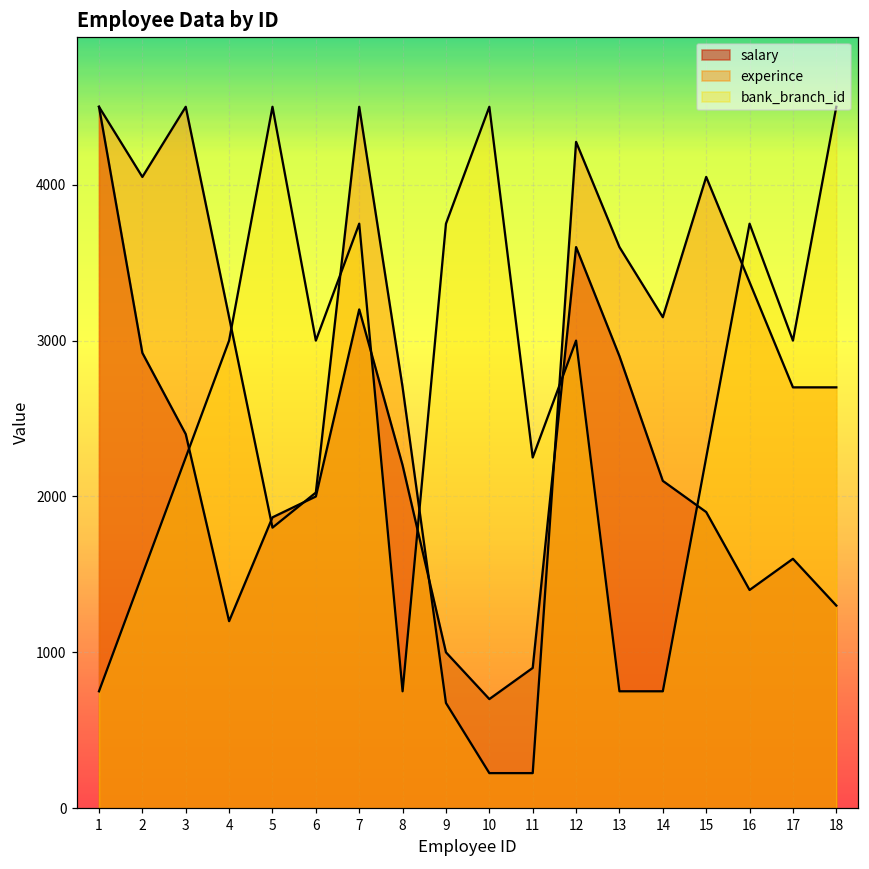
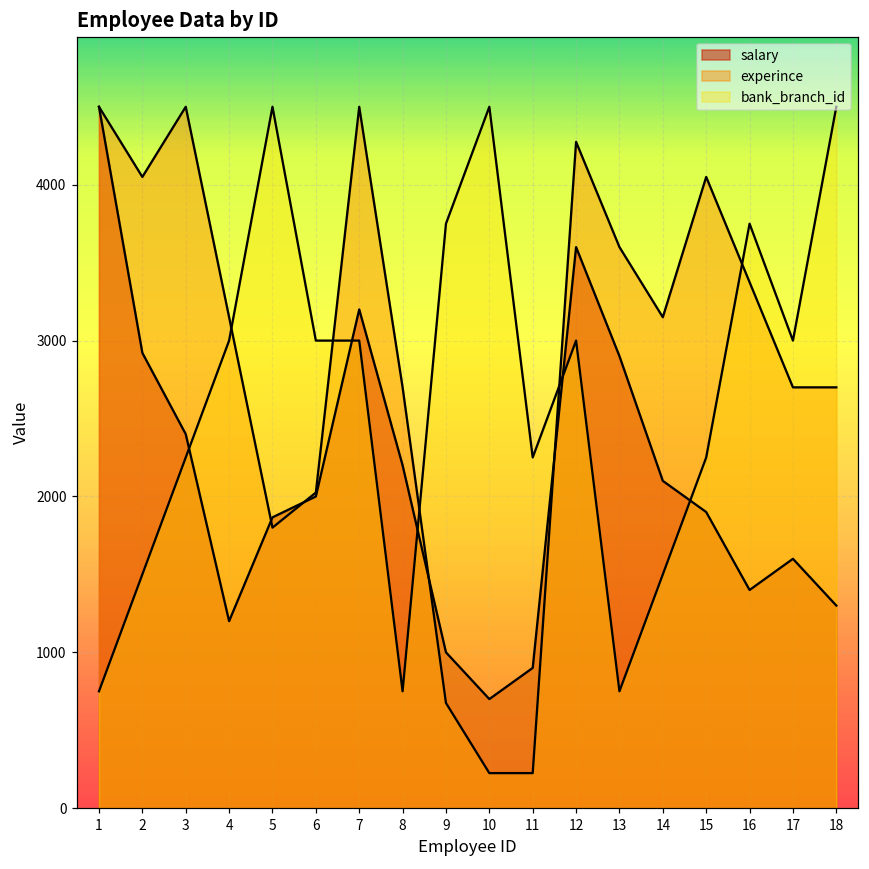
bank_branch_id, 7: 3750 -> 3000
bank_branch_id, 14: 750 -> 1500
